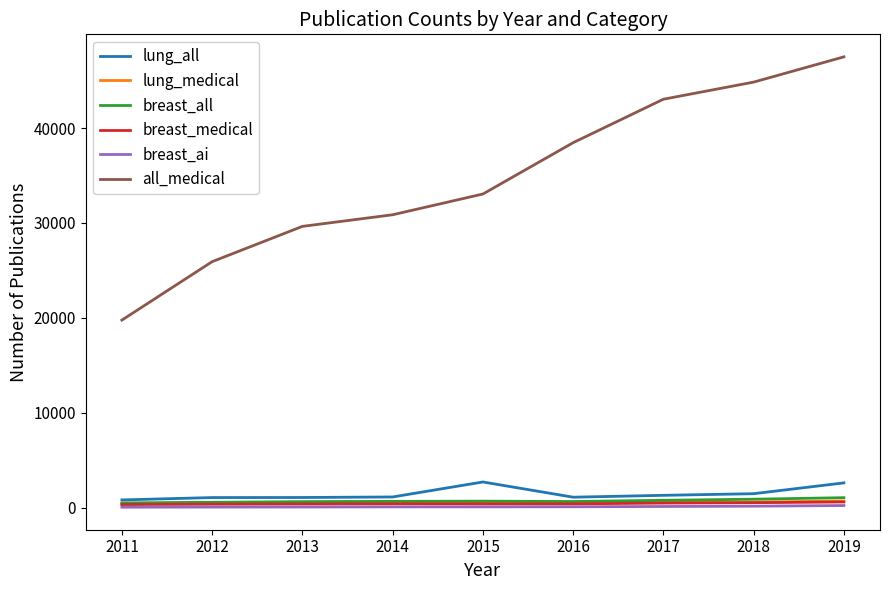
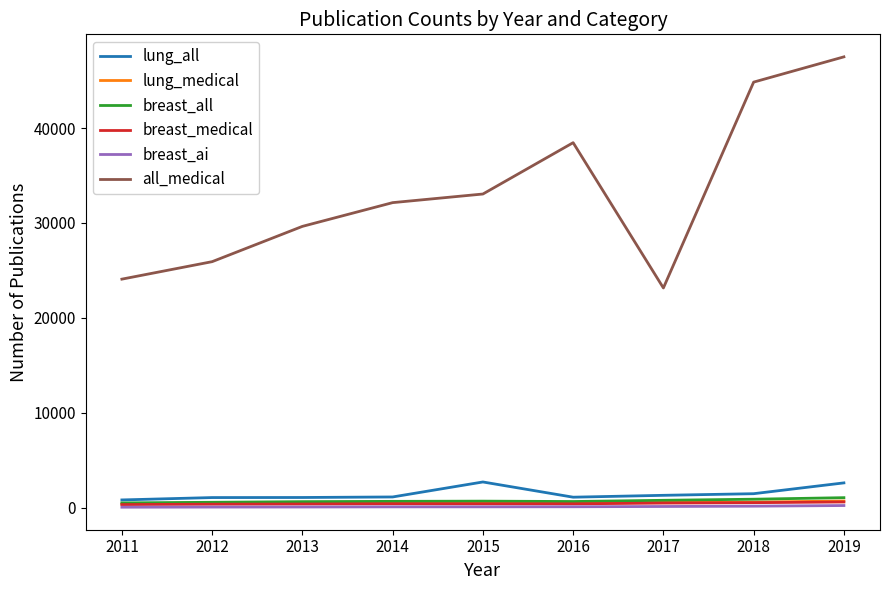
all_medical, 2011: 20000 -> 24000
all_medical, 2014: 31000 -> 32000
all_medical, 2017: 43000 -> 23000
